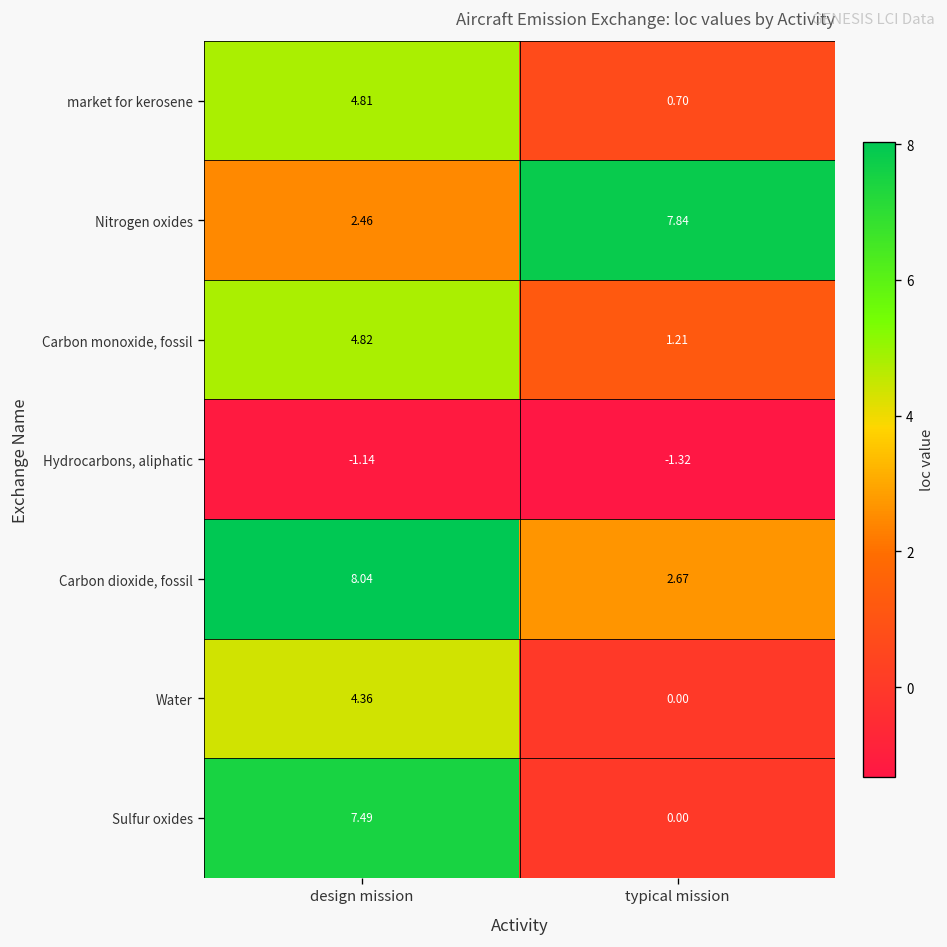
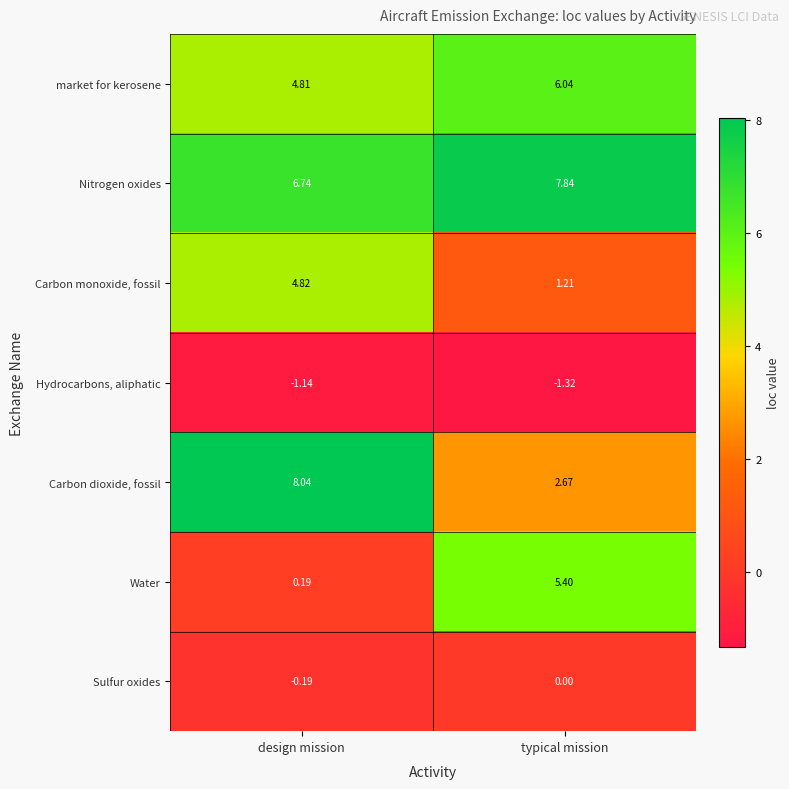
market for kerosene, typical mission: 0.70 -> 6.04
Nitrogen oxides, design mission: 2.46 -> 6.74
Water, design mission: 4.36 -> 0.19
Water, typical mission: 0.00 -> 5.40
Sulfur oxides, design mission: 7.49 -> -0.19
